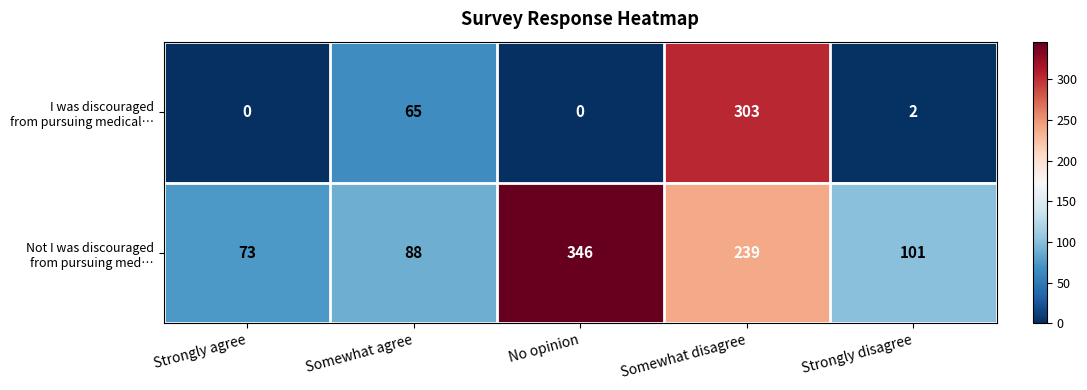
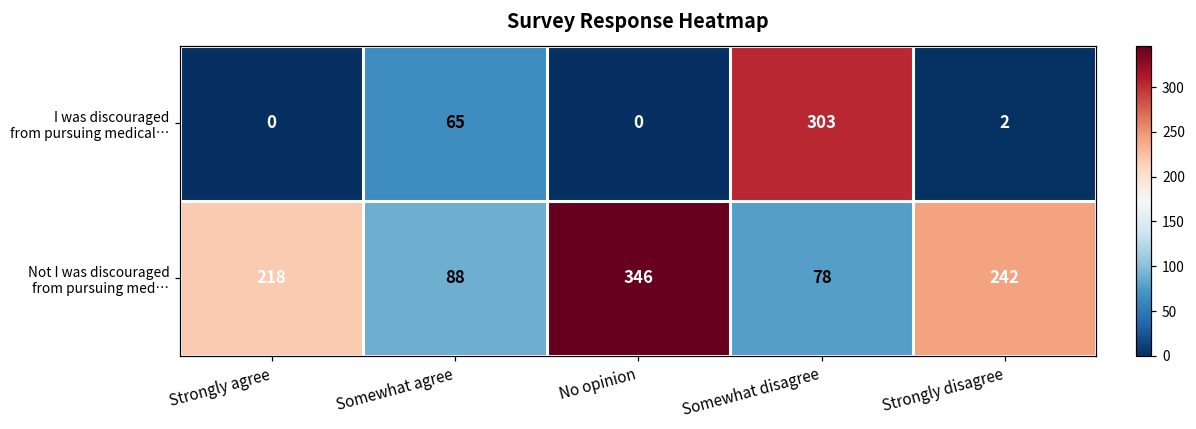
Not I was discouraged from pursuing med…, Strongly agree: 73 -> 218
Not I was discouraged from pursuing med…, Somewhat disagree: 239 -> 78
Not I was discouraged from pursuing med…, Strongly disagree: 101 -> 242
